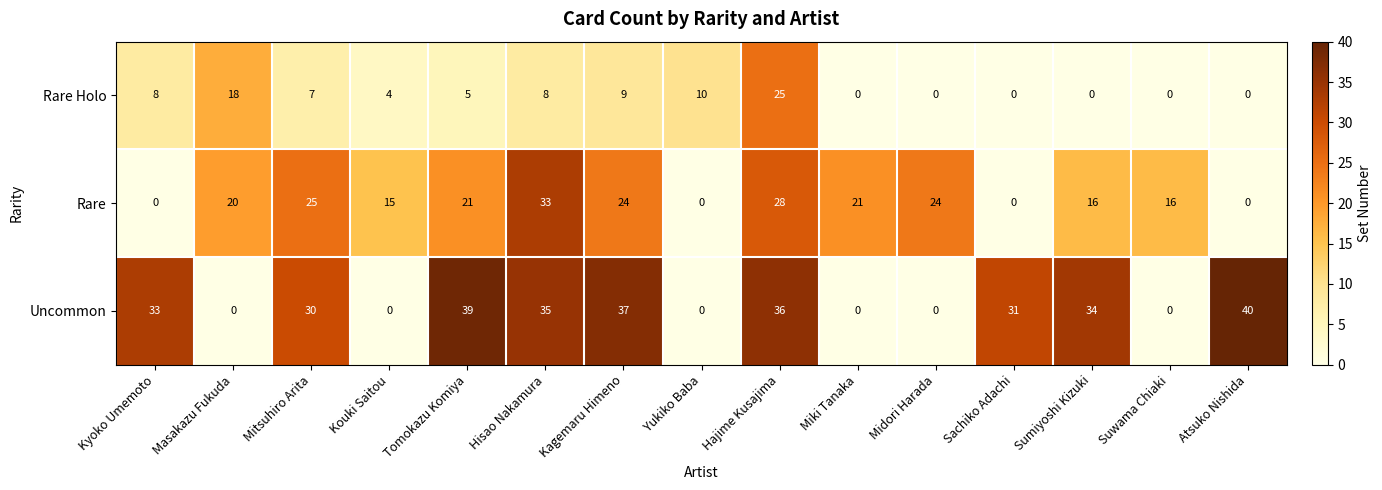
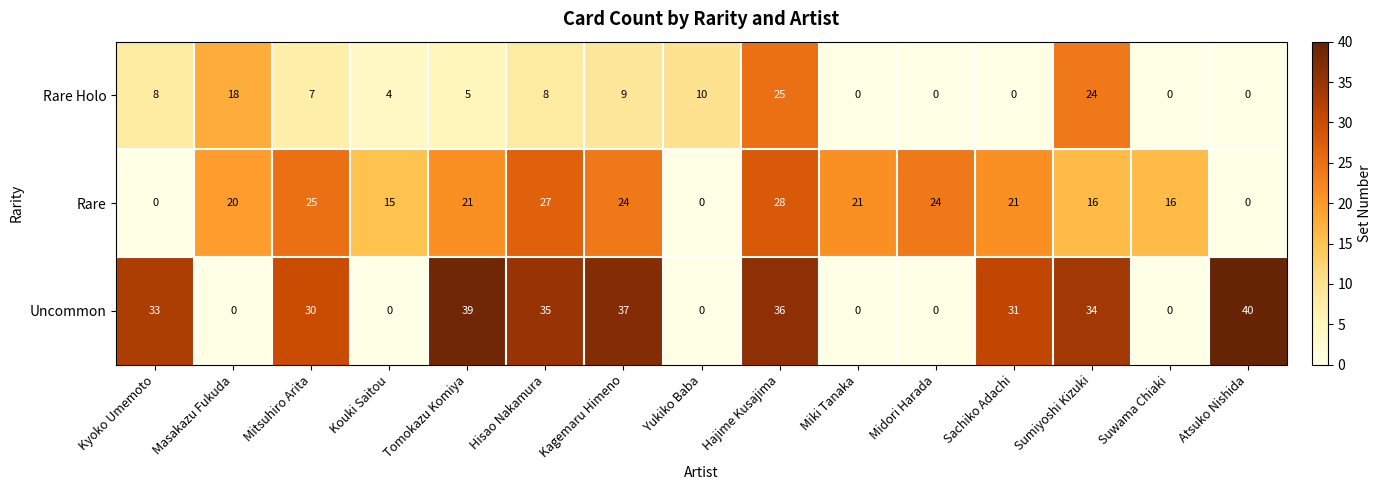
Rare Holo, Sumiyoshi Kizuki: 0 -> 24
Rare, Hisao Nakamura: 33 -> 27
Rare, Sachiko Adachi: 0 -> 21
